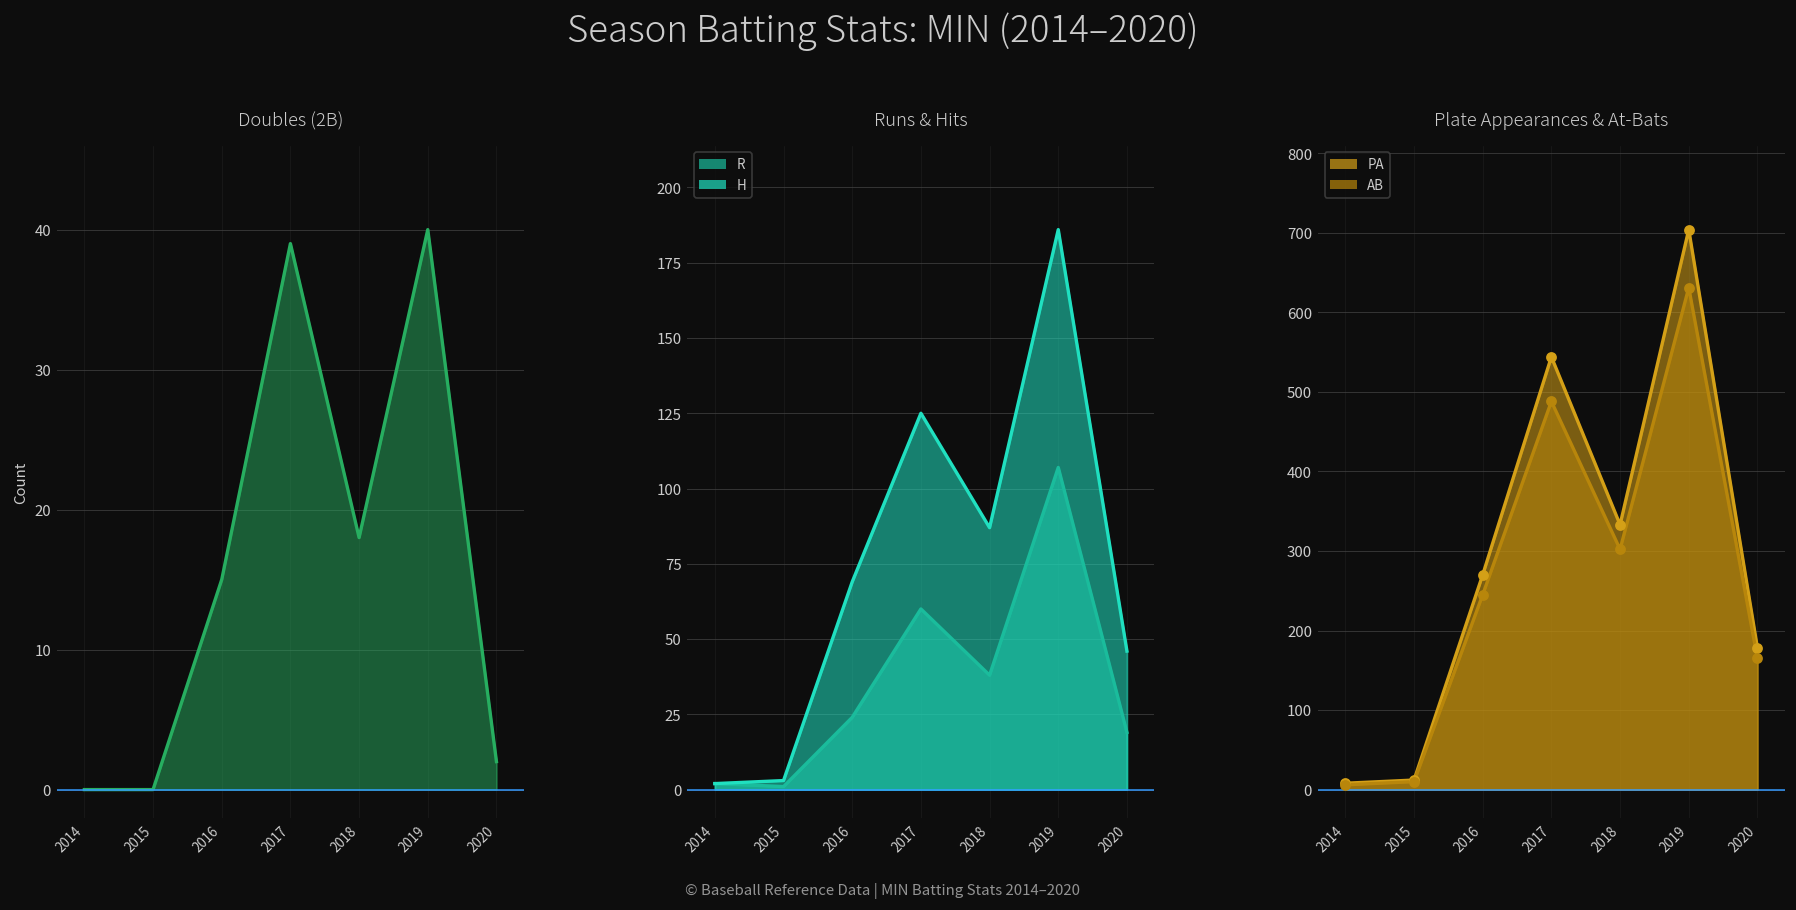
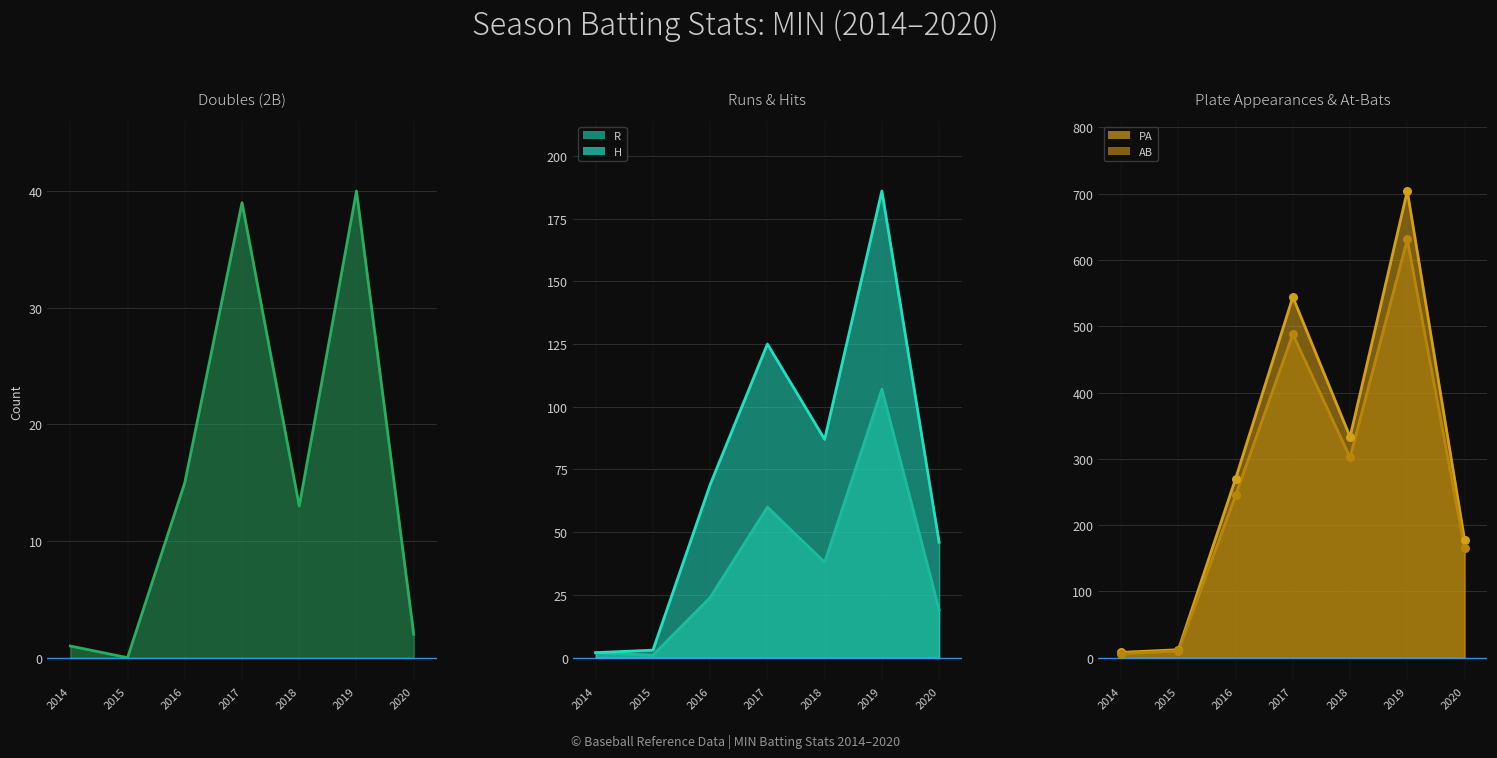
Doubles (2B), 2014: 0 -> 1
Doubles (2B), 2018: 18 -> 13
